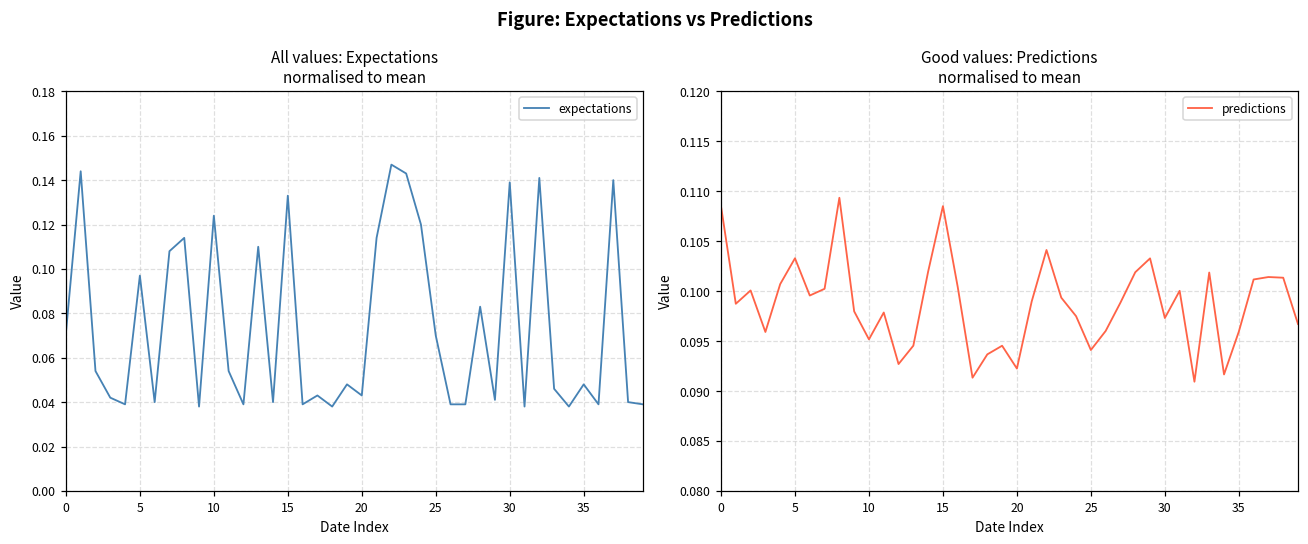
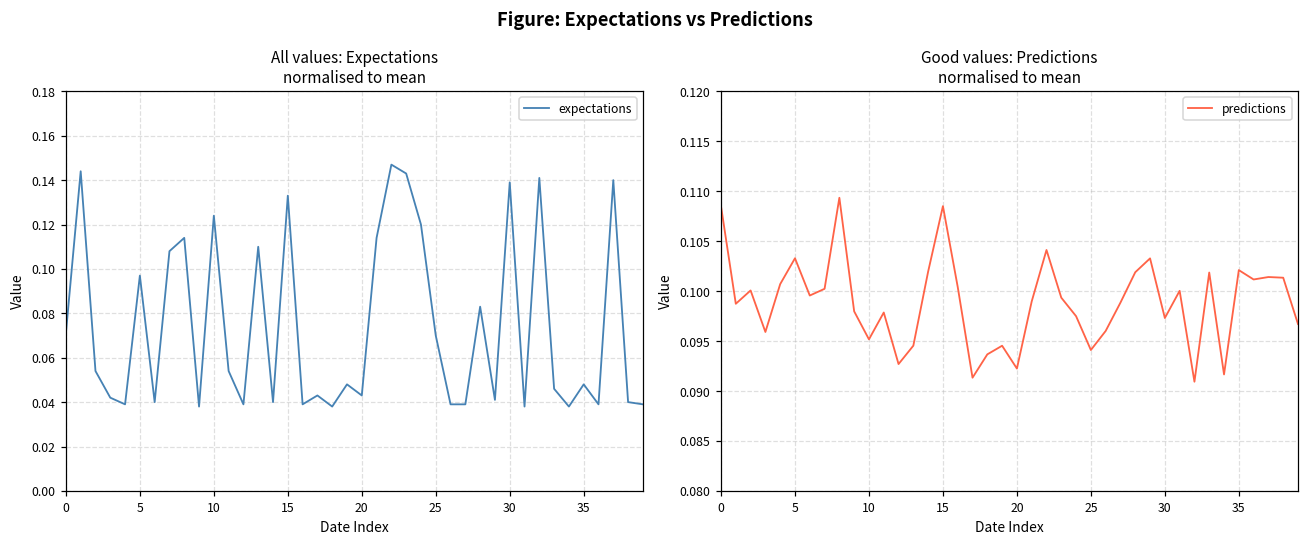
Good values: Predictions normalised to mean, 35: 0.096 -> 0.102
